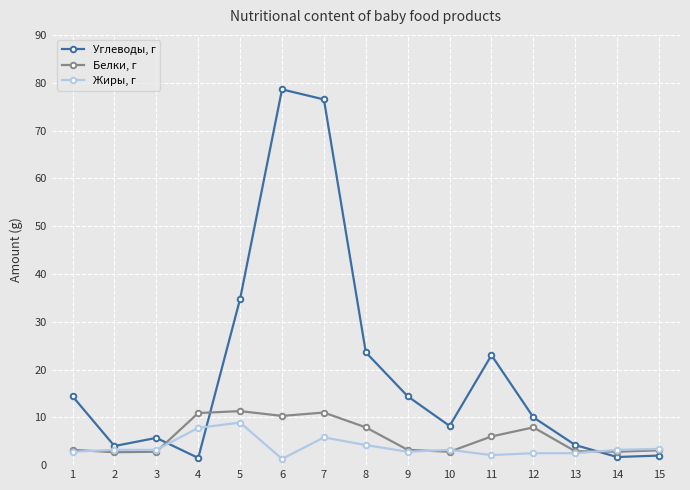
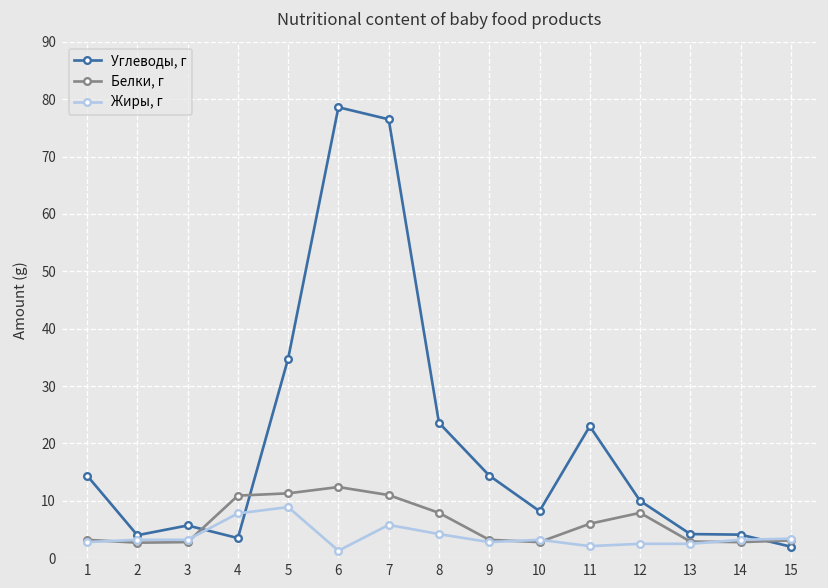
Углеводы, г, 4: 2 -> 4
Белки, г, 6: 10 -> 12
Углеводы, г, 14: 2 -> 4
